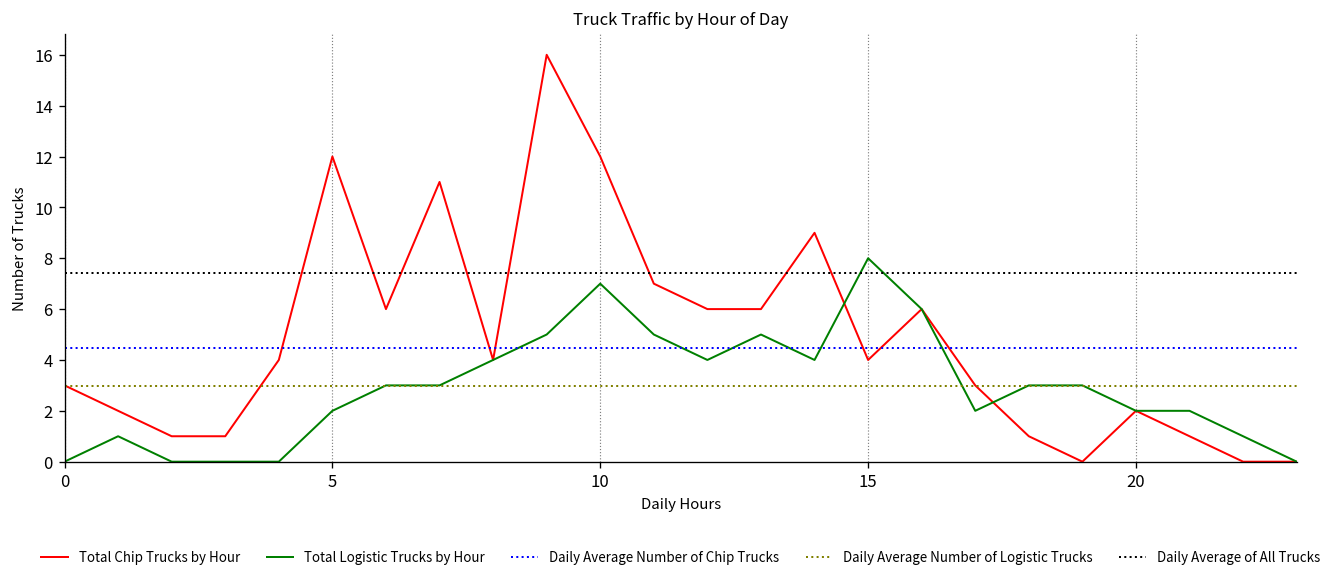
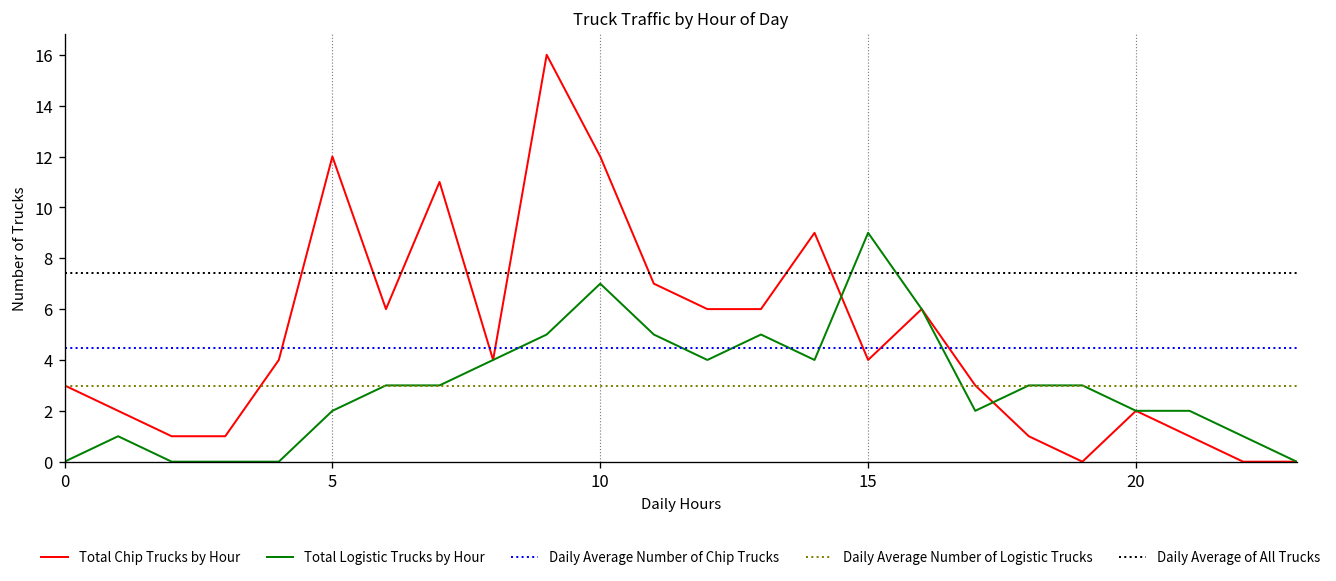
Total Logistic Trucks by Hour, 15: 8 -> 9
